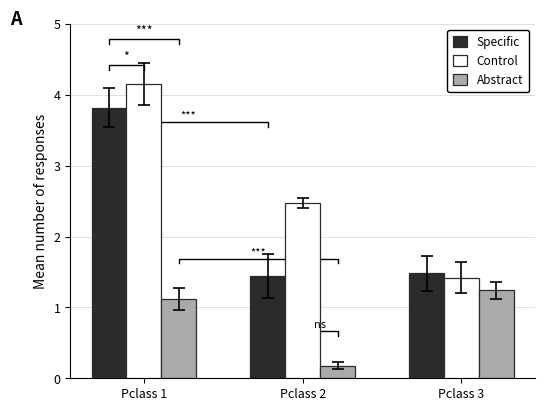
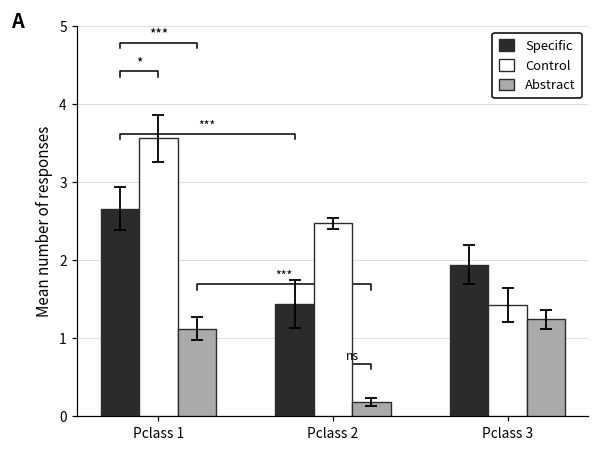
Specific, Pclass 1: 3.8 -> 2.7
Control, Pclass 1: 4.2 -> 3.6
Specific, Pclass 3: 1.5 -> 1.9
